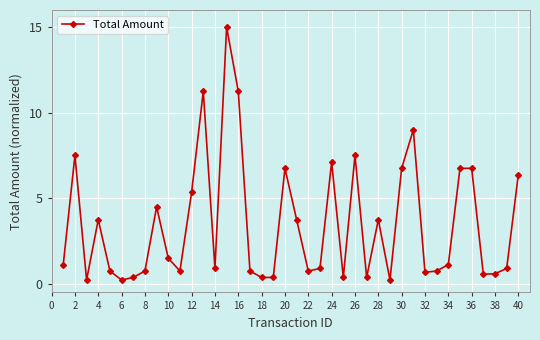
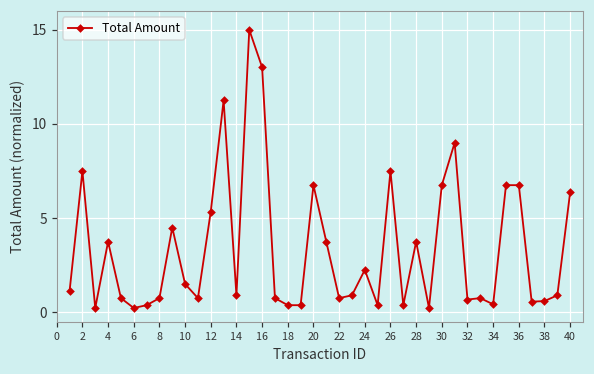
16: 11.3 -> 13.0
24: 7.1 -> 2.3
34: 1.1 -> 0.4
